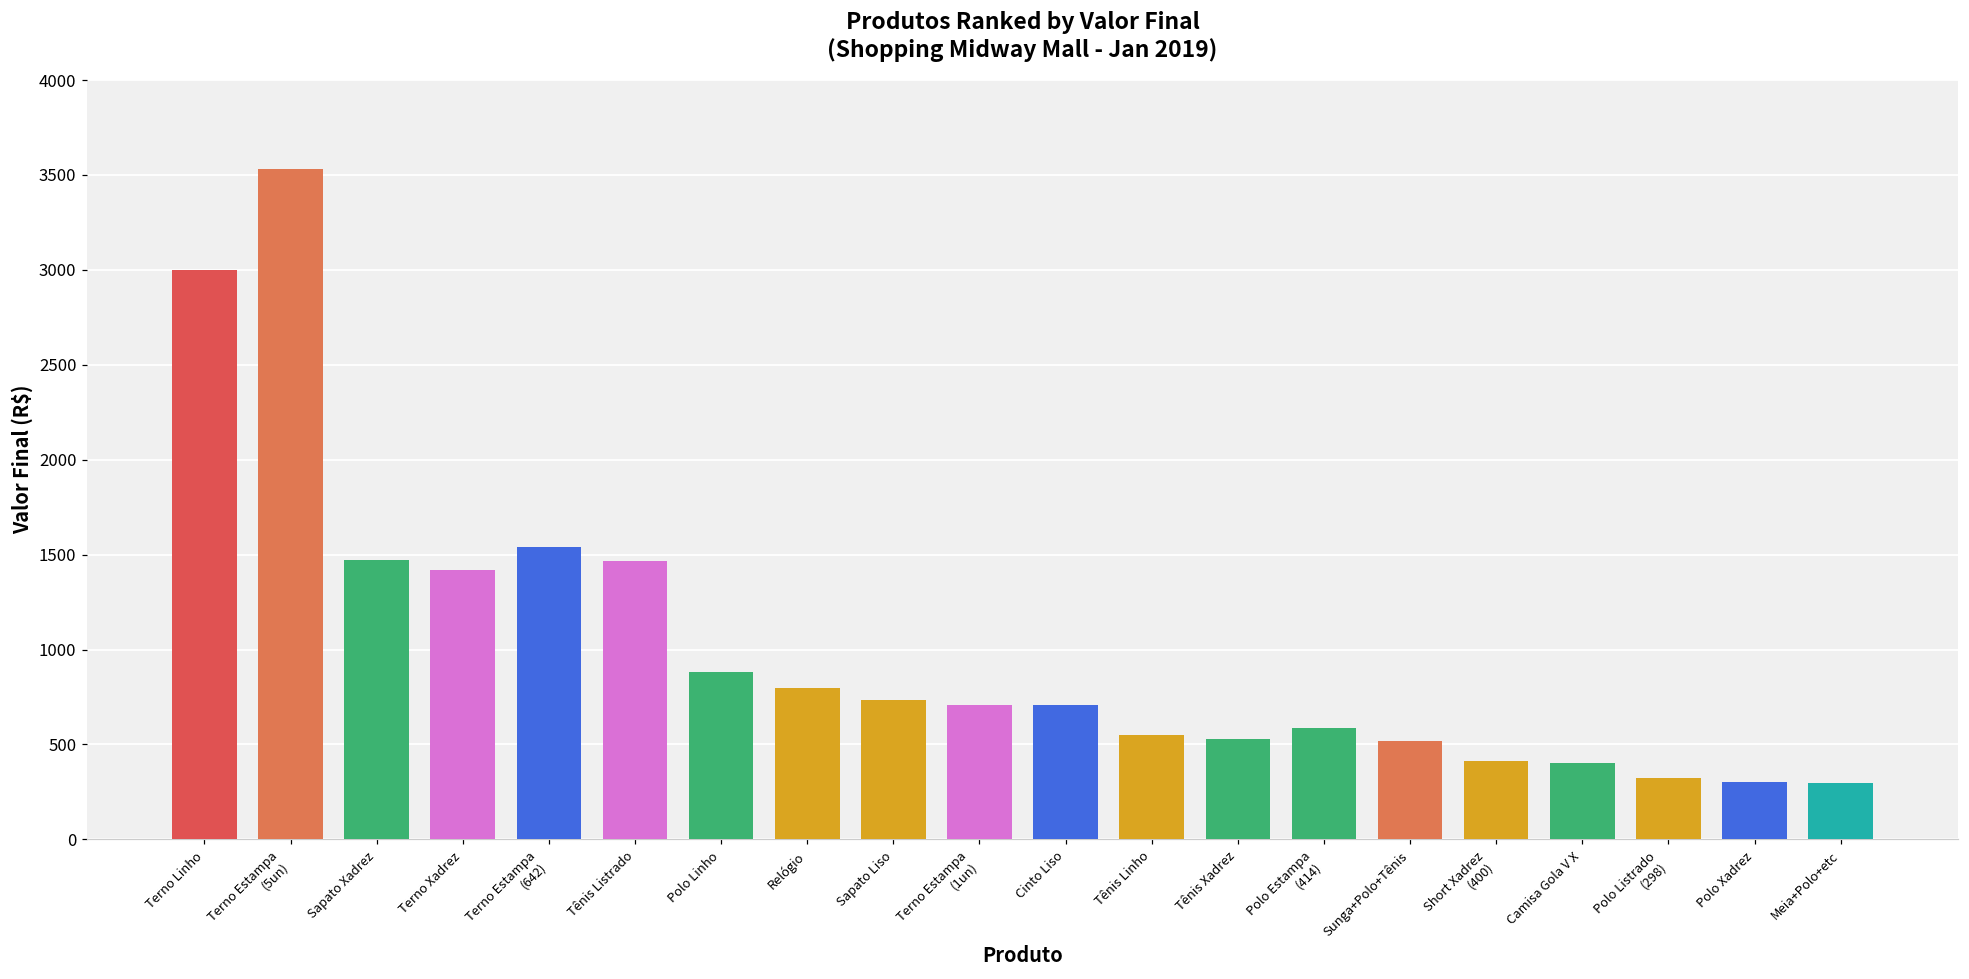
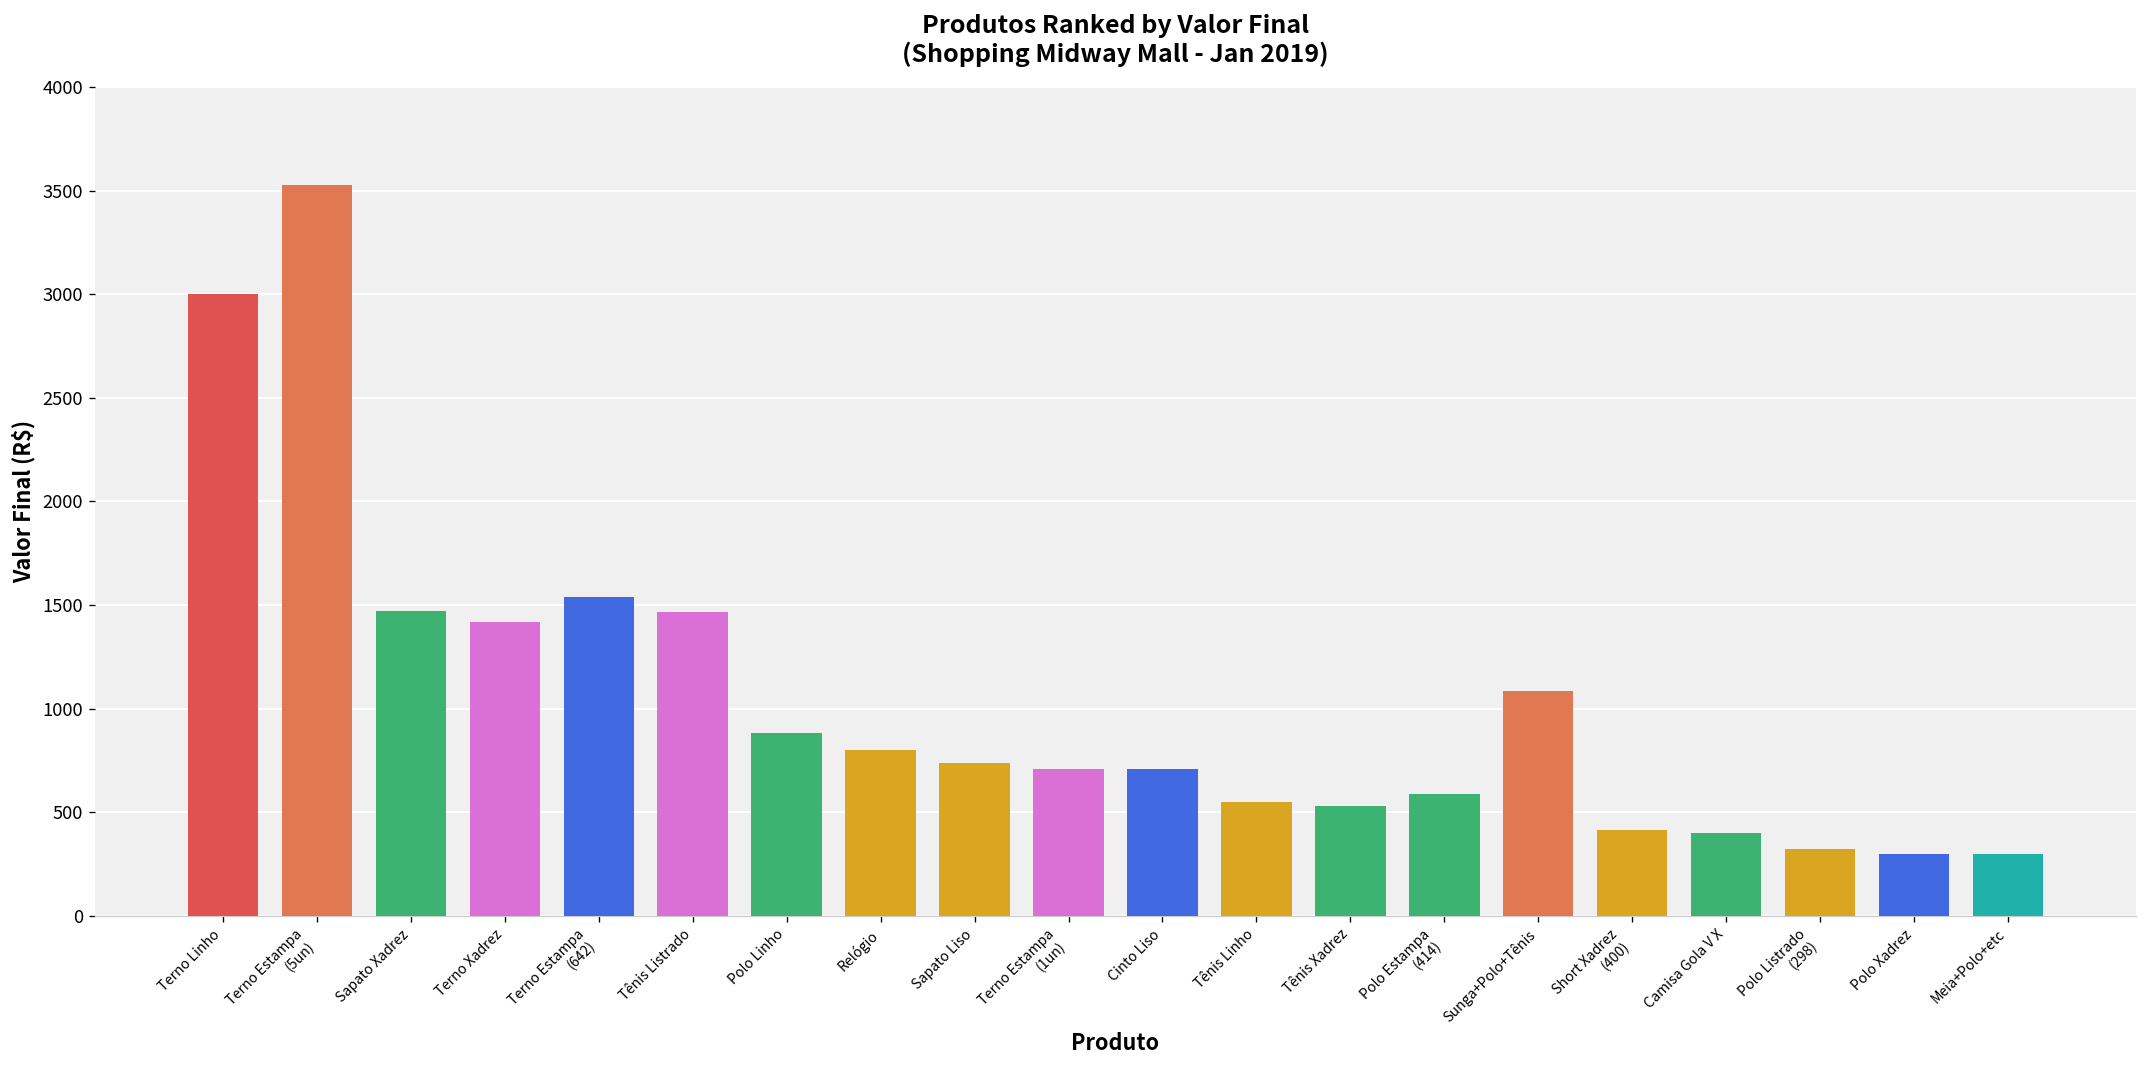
Sunga+Polo+Tênis: 520 -> 1090
